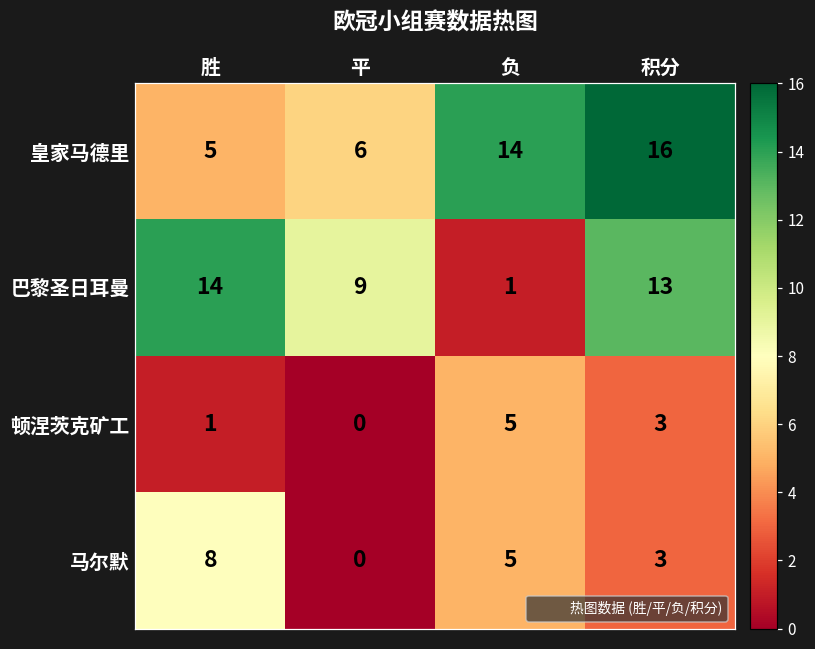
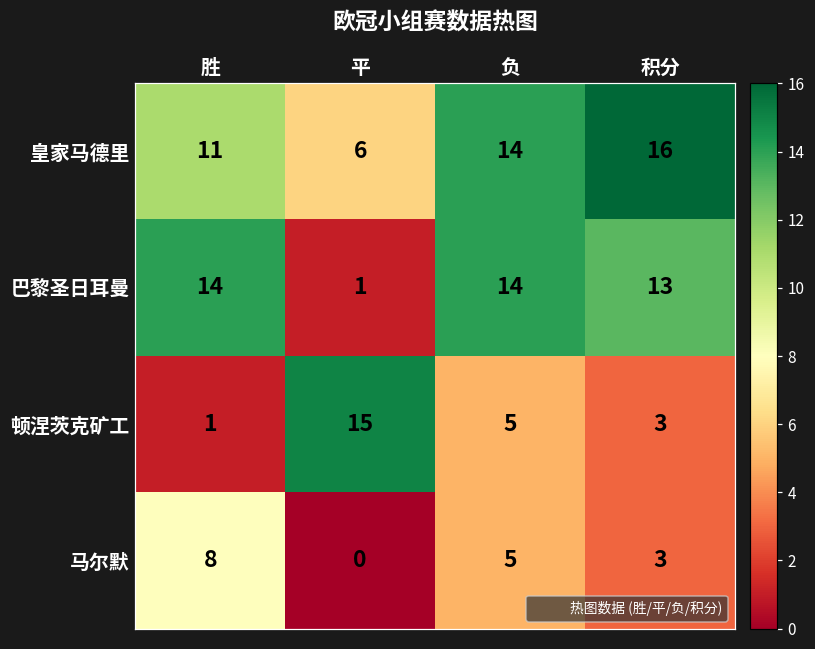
皇家马德里, 胜: 5 -> 11
巴黎圣日耳曼, 平: 9 -> 1
巴黎圣日耳曼, 负: 1 -> 14
顿涅茨克矿工, 平: 0 -> 15
